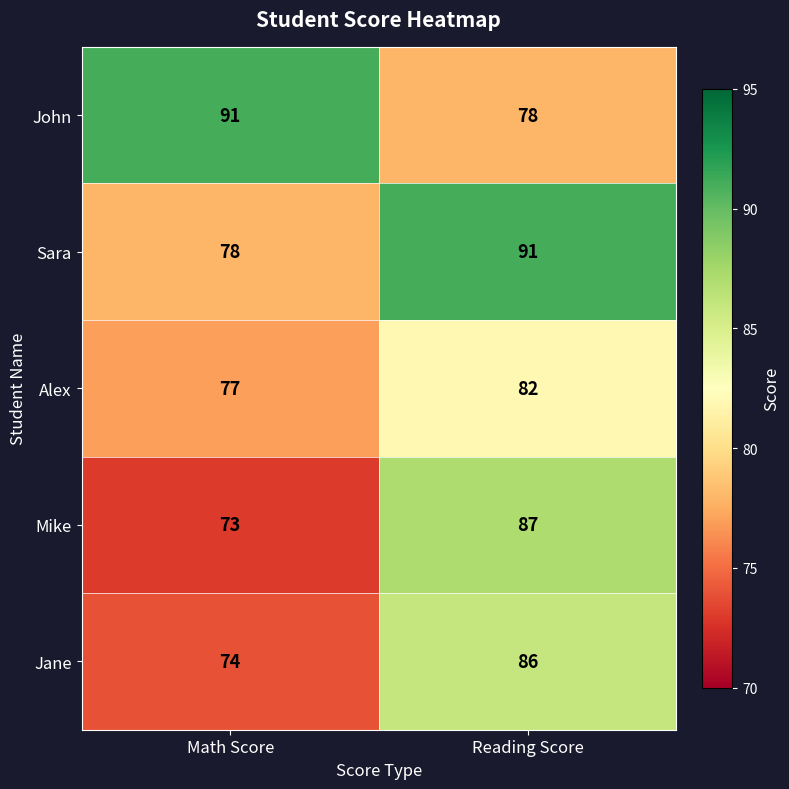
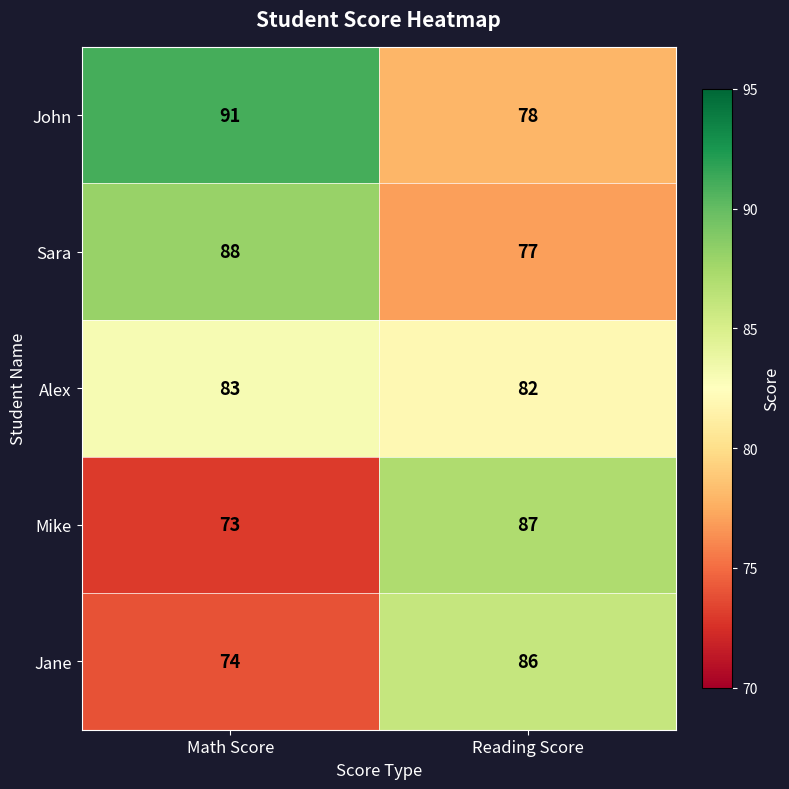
Sara, Math Score: 78 -> 88
Sara, Reading Score: 91 -> 77
Alex, Math Score: 77 -> 83
